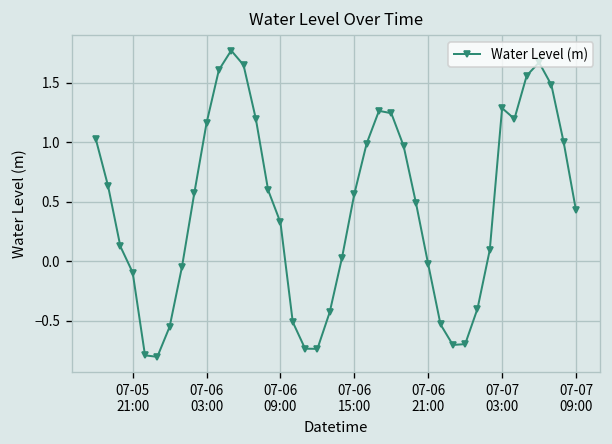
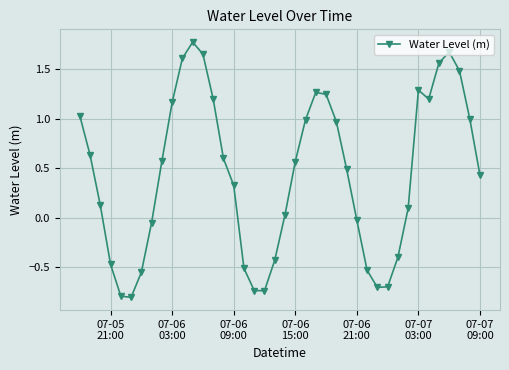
07-05 21:00: -0.1 -> -0.5
